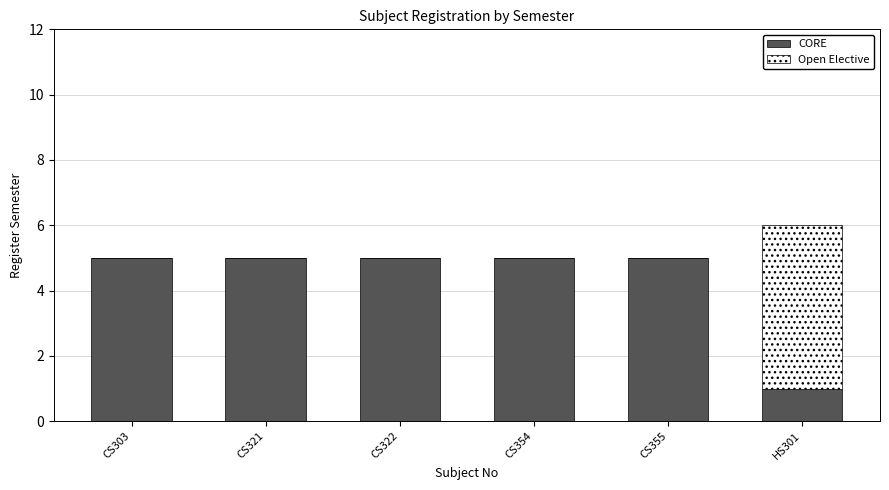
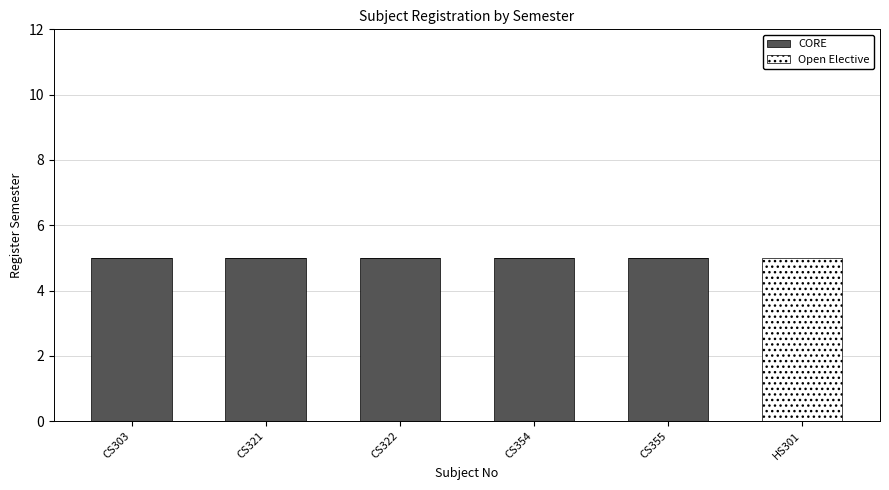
CORE, HS301: 1 -> 0
